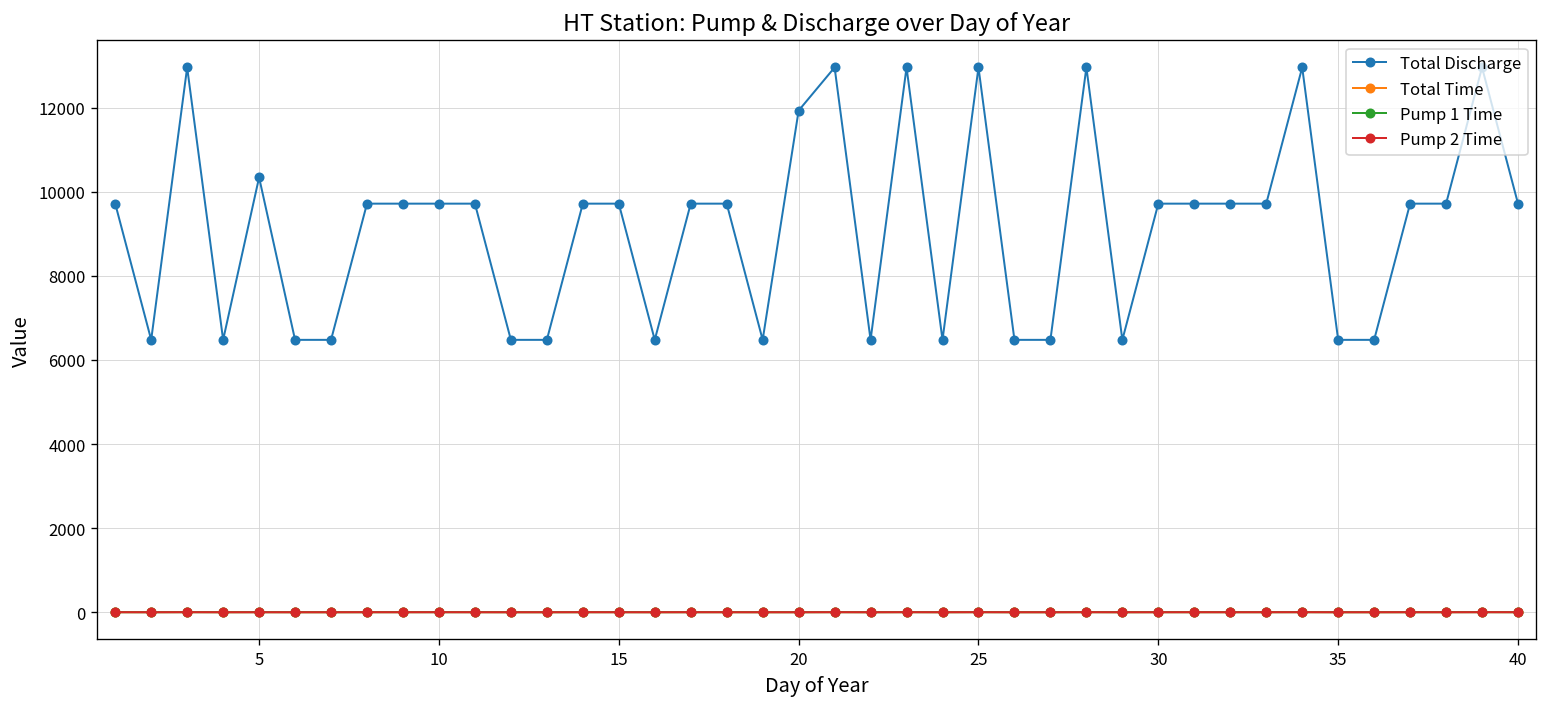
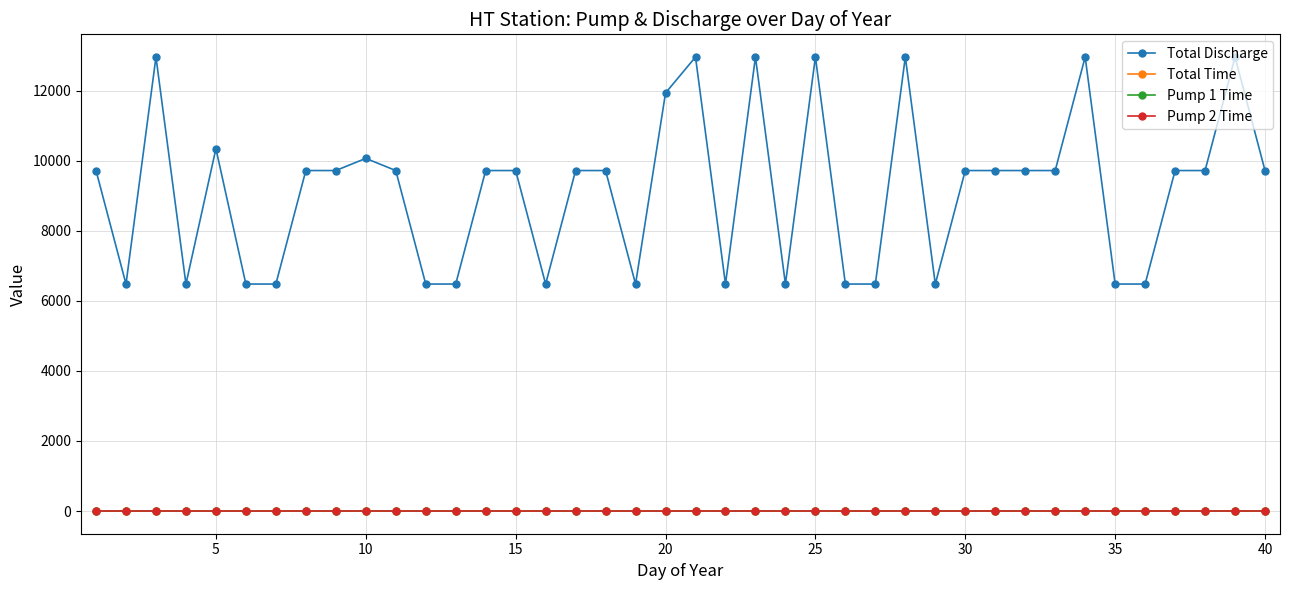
Total Discharge, 10: 9700 -> 10100
